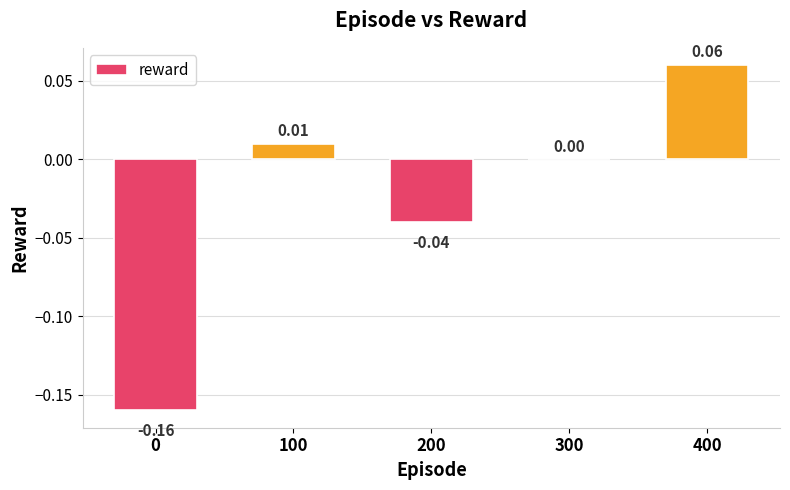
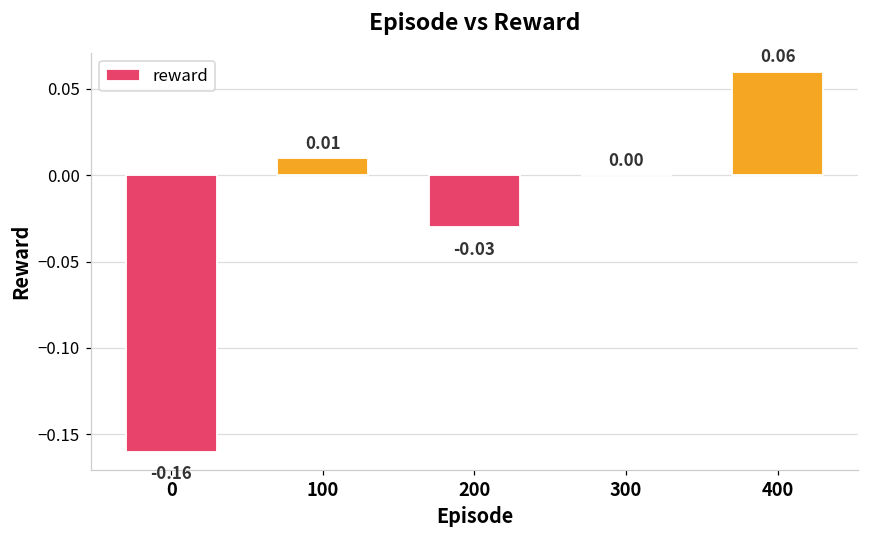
200: -0.04 -> -0.03
